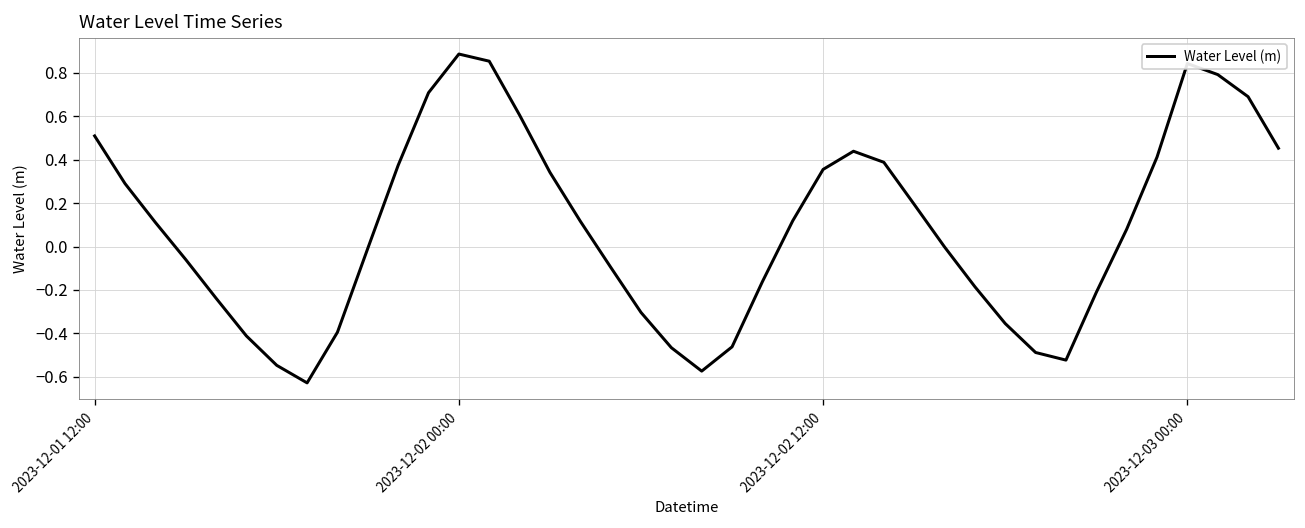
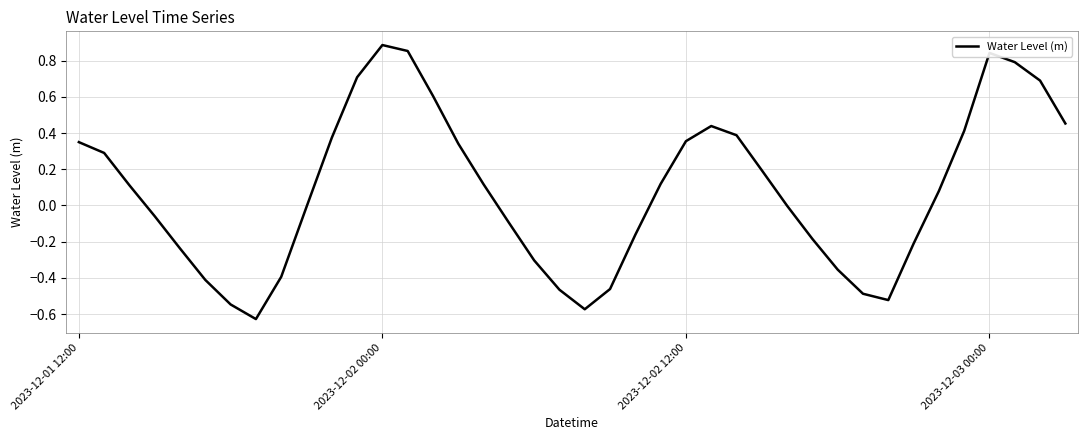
2023-12-01 12:00: 0.51 -> 0.35
